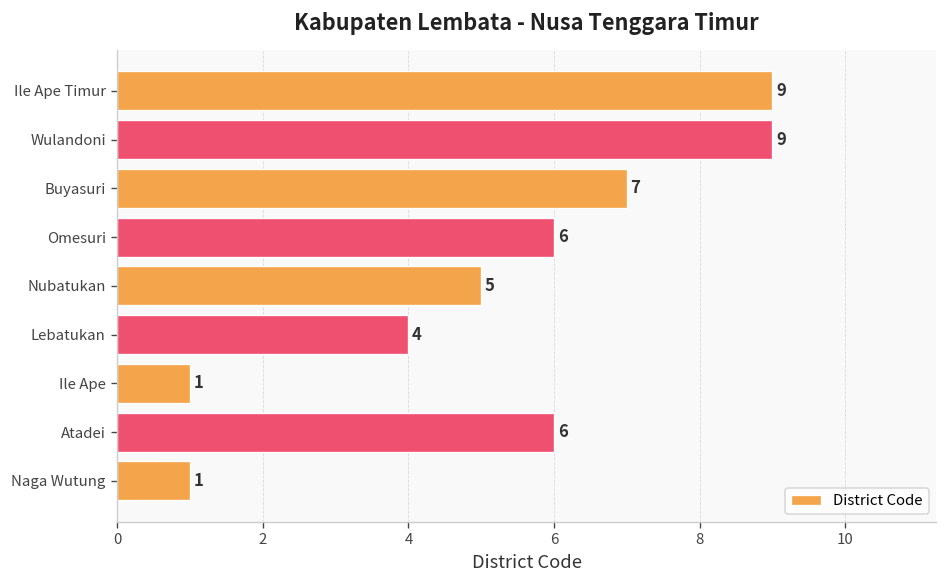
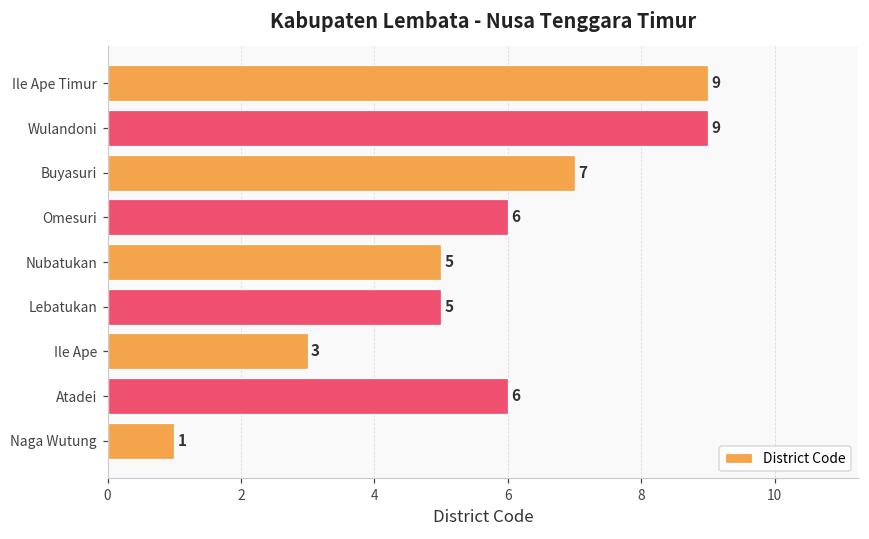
Lebatukan: 4 -> 5
Ile Ape: 1 -> 3
